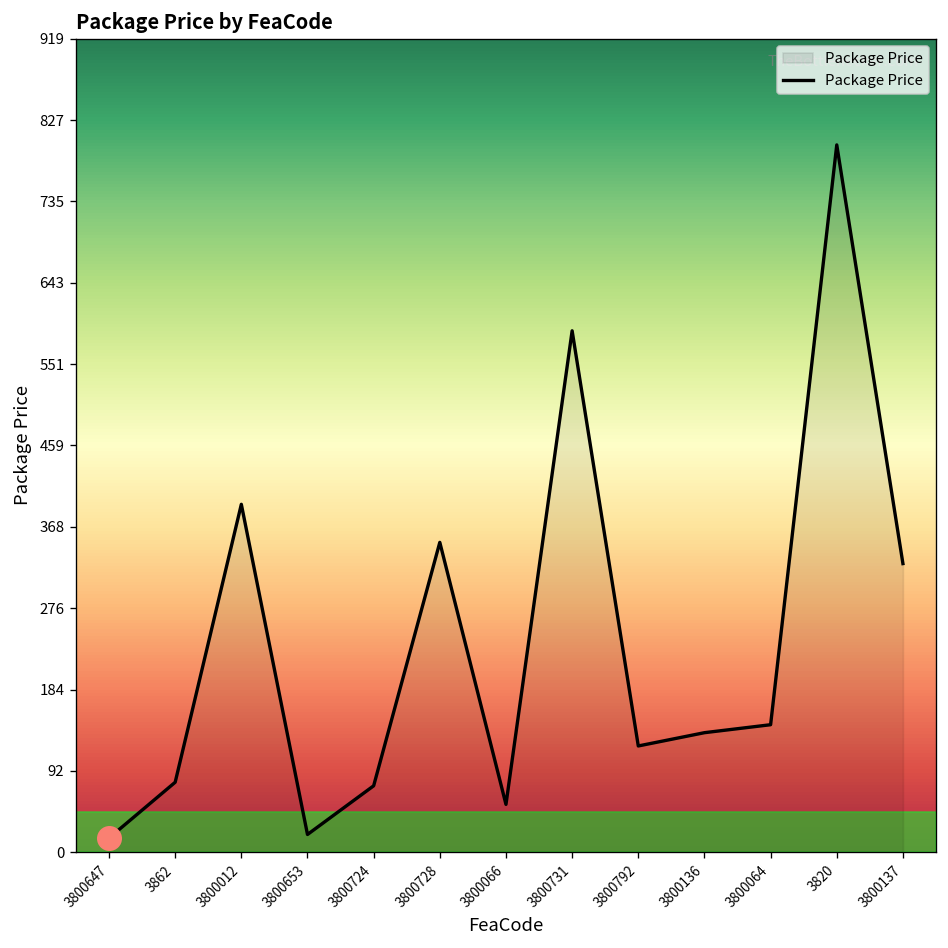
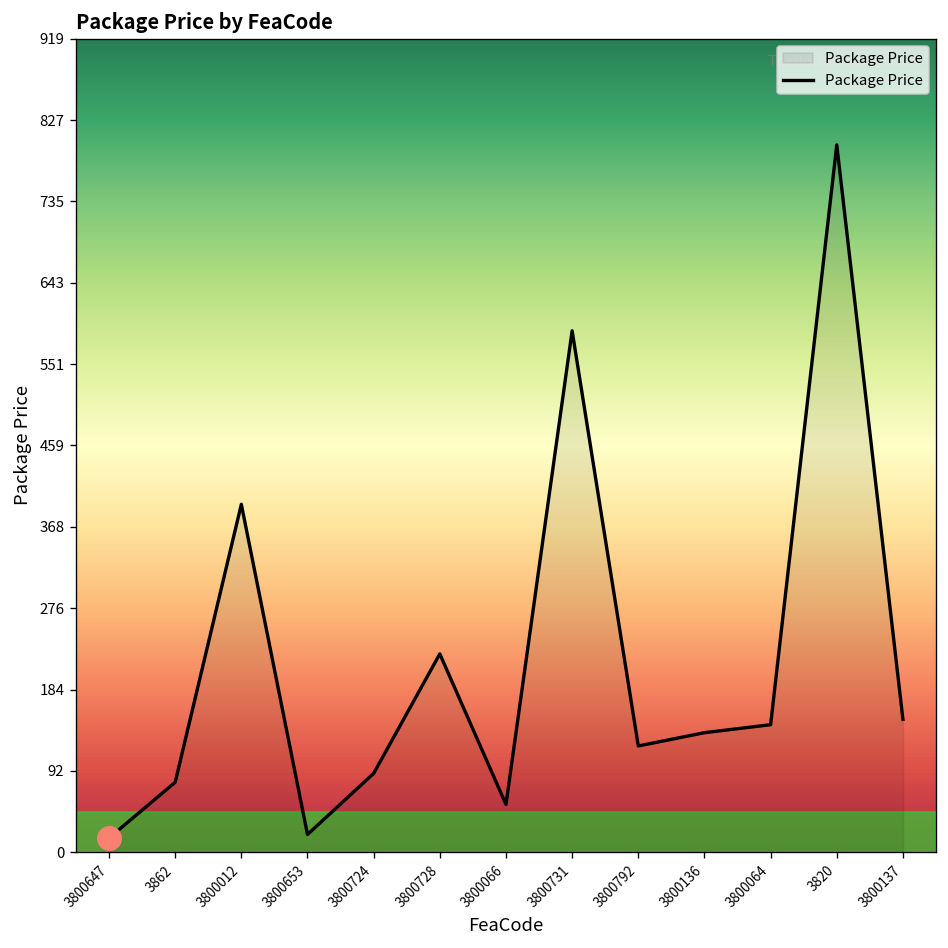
Package Price, 3800724: 80 -> 90
Package Price, 3800728: 350 -> 220
Package Price, 3800137: 330 -> 150
